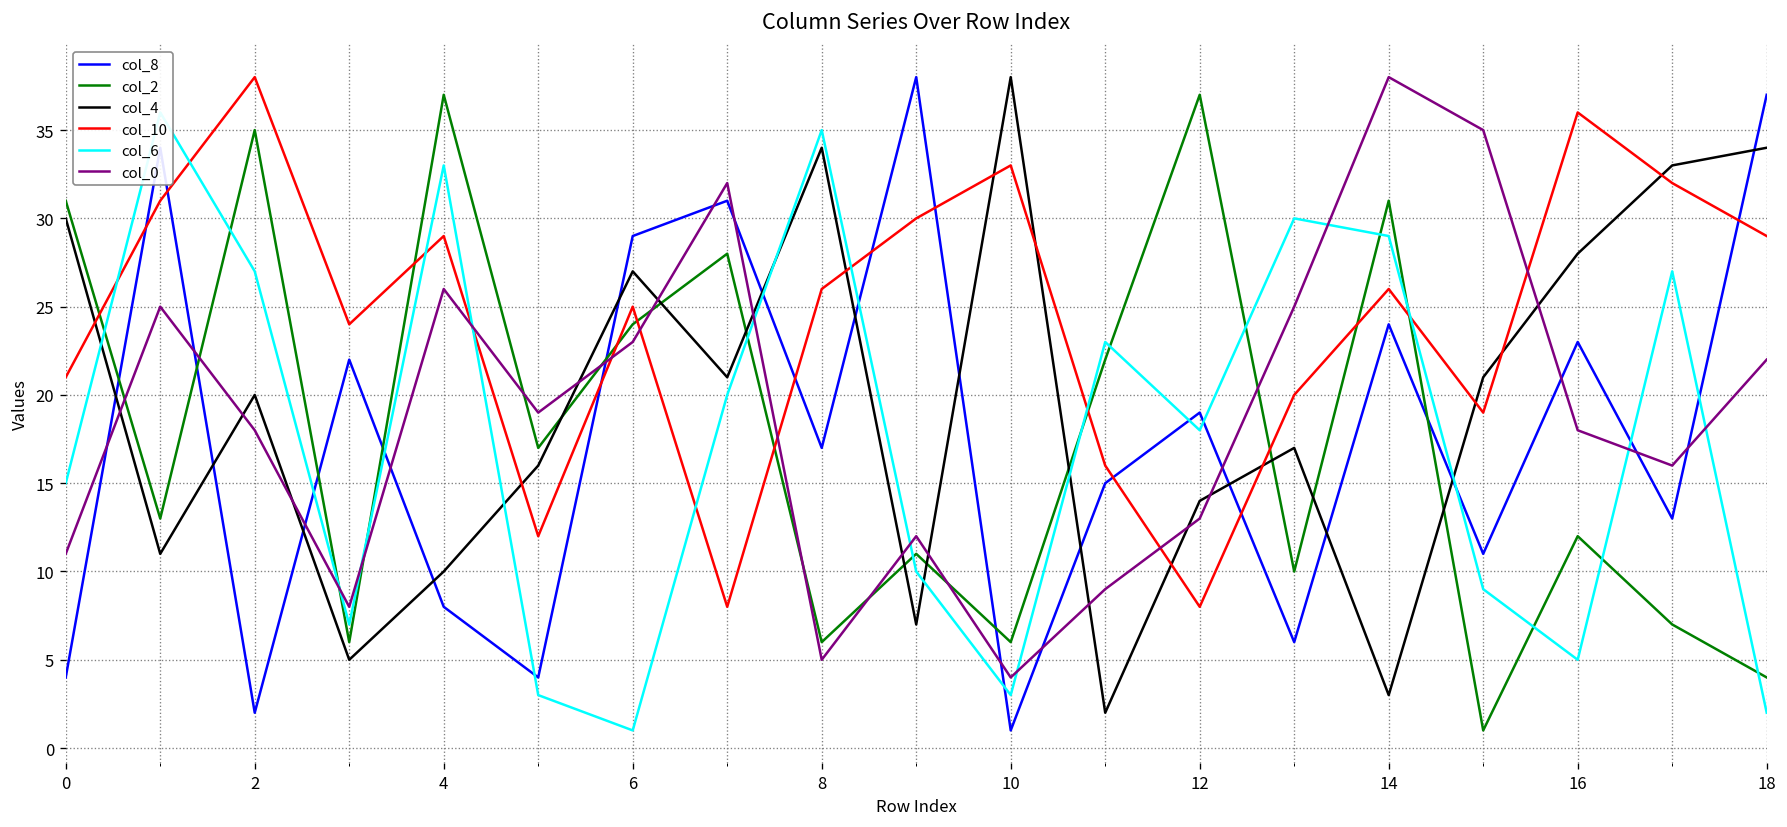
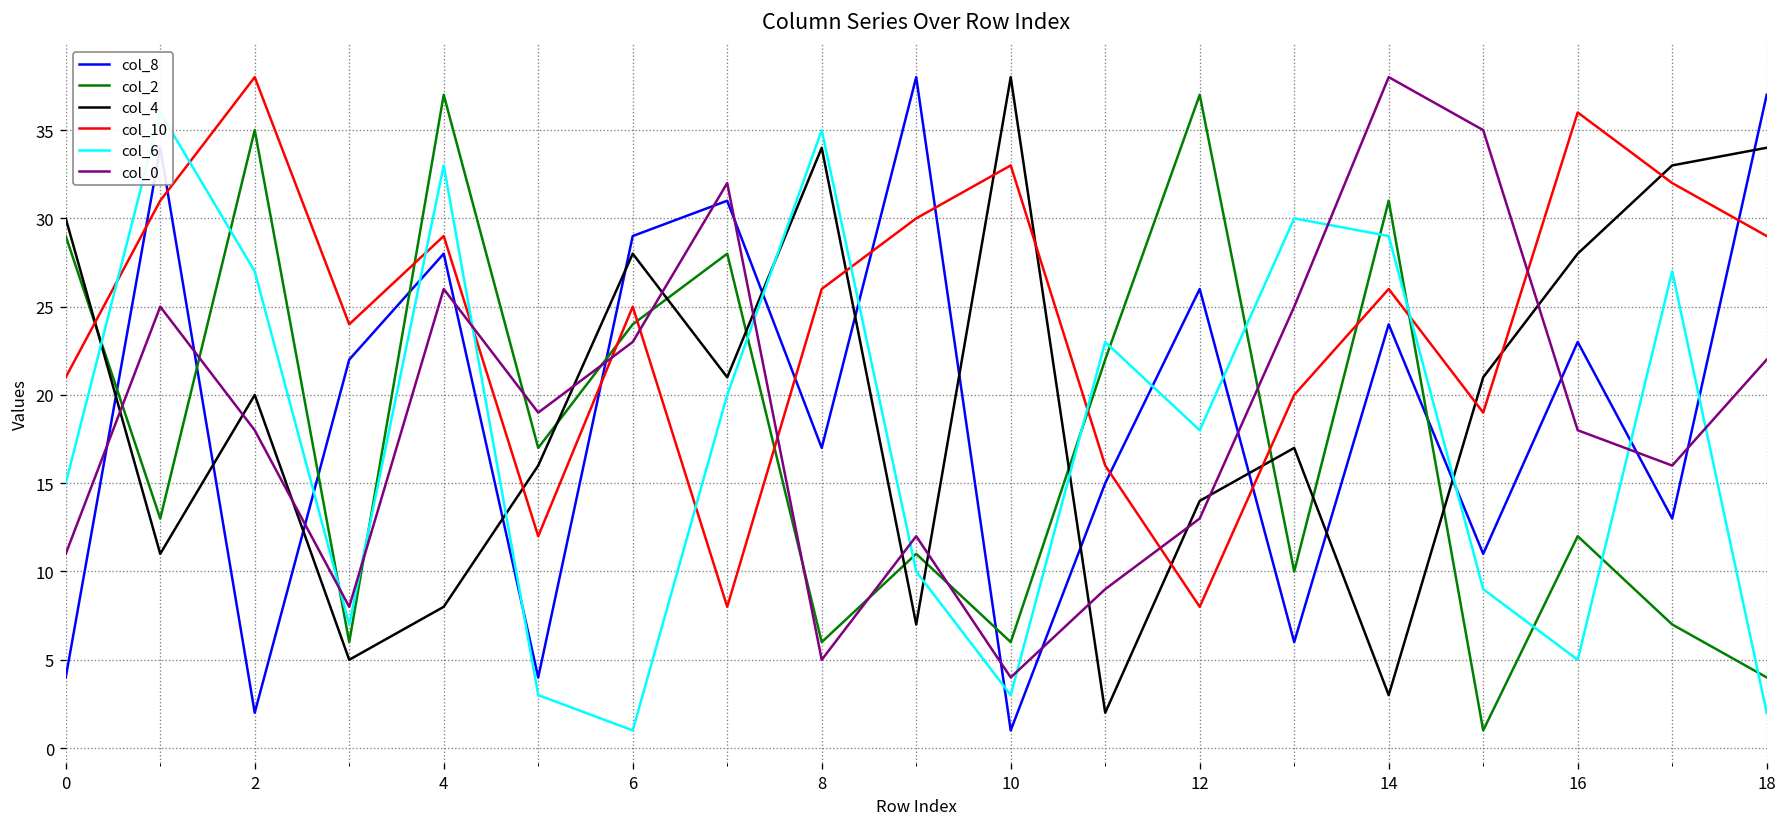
col_2, 0: 31 -> 29
col_8, 4: 8 -> 28
col_4, 4: 10 -> 8
col_4, 6: 27 -> 28
col_8, 12: 19 -> 26
